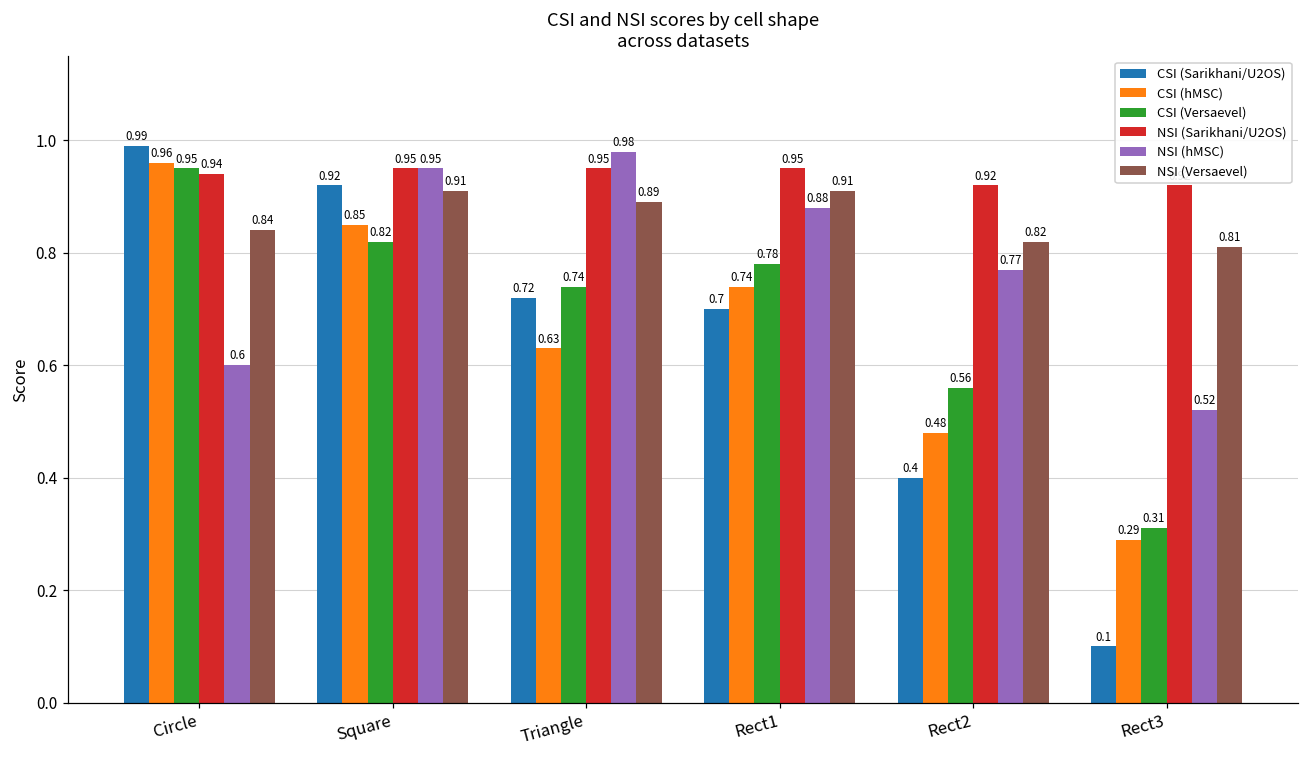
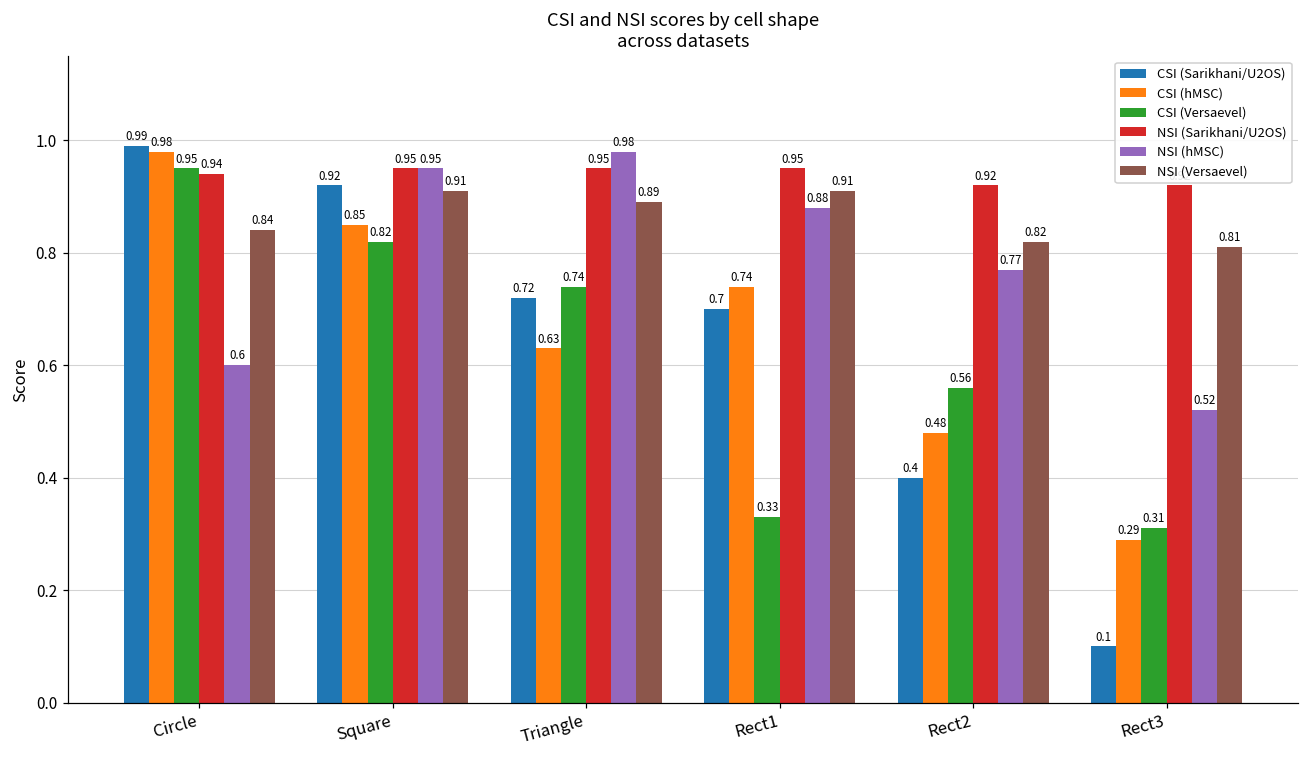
CSI (hMSC), Circle: 0.96 -> 0.98
CSI (Versaevel), Rect1: 0.78 -> 0.33
